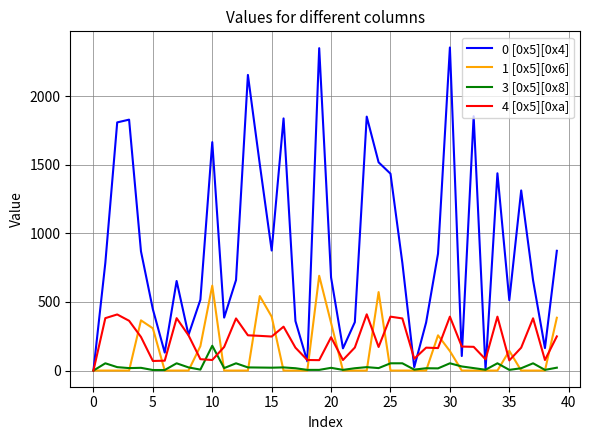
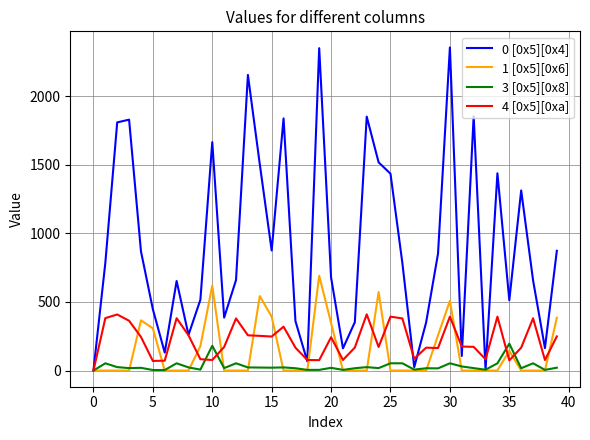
1 [0x5][0x6], 30: 140 -> 510
3 [0x5][0x8], 35: 10 -> 200
